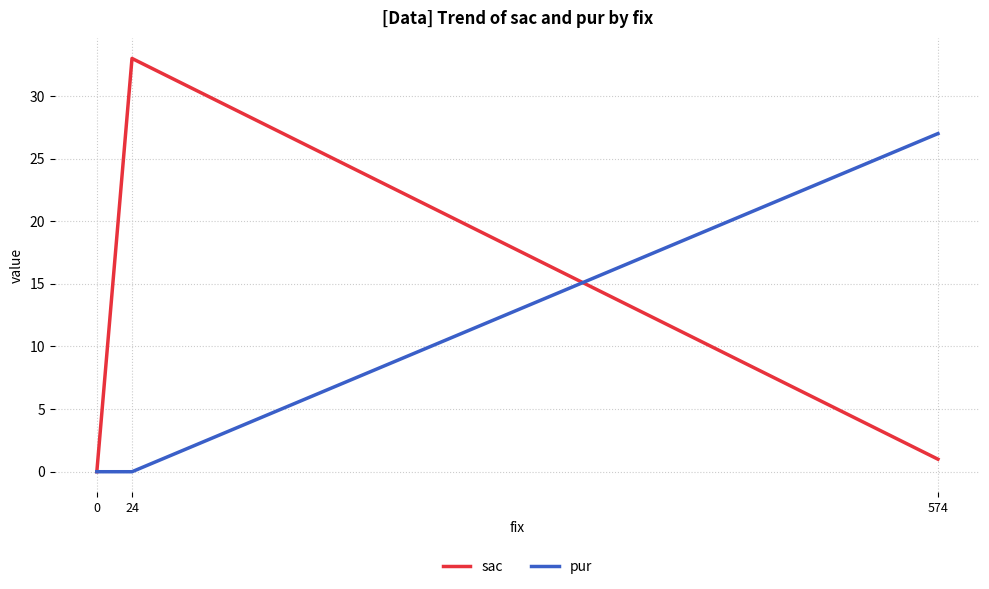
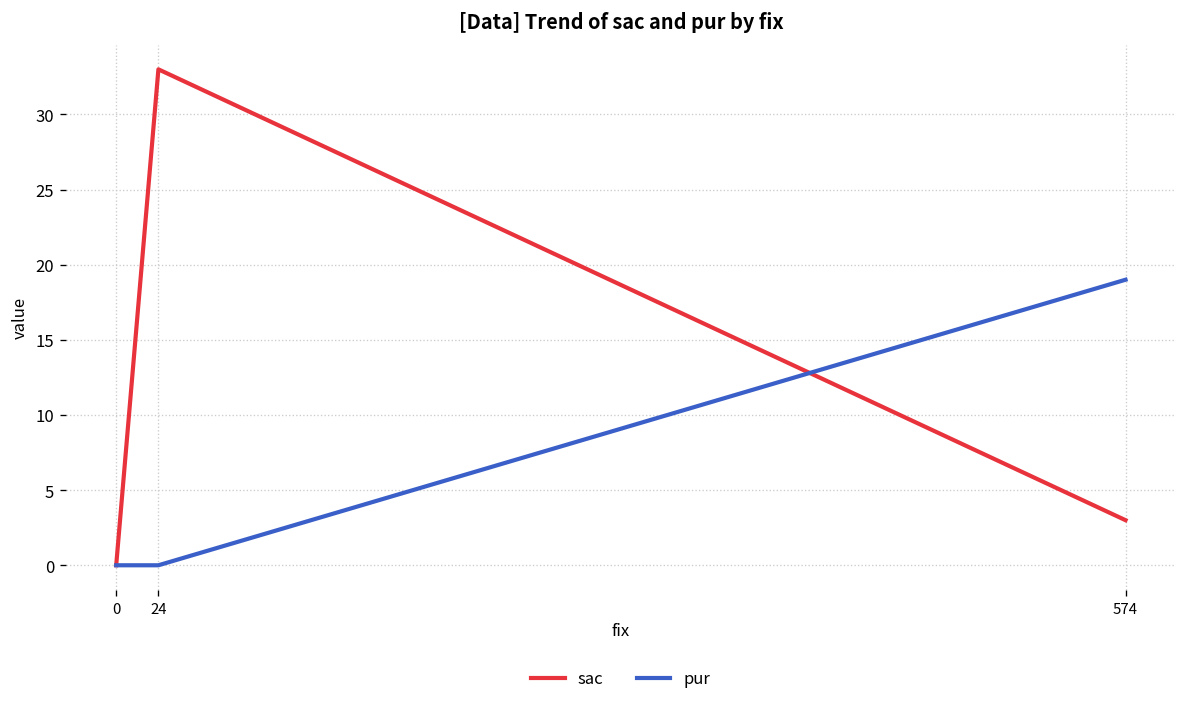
sac, 574: 1 -> 3
pur, 574: 27 -> 19
